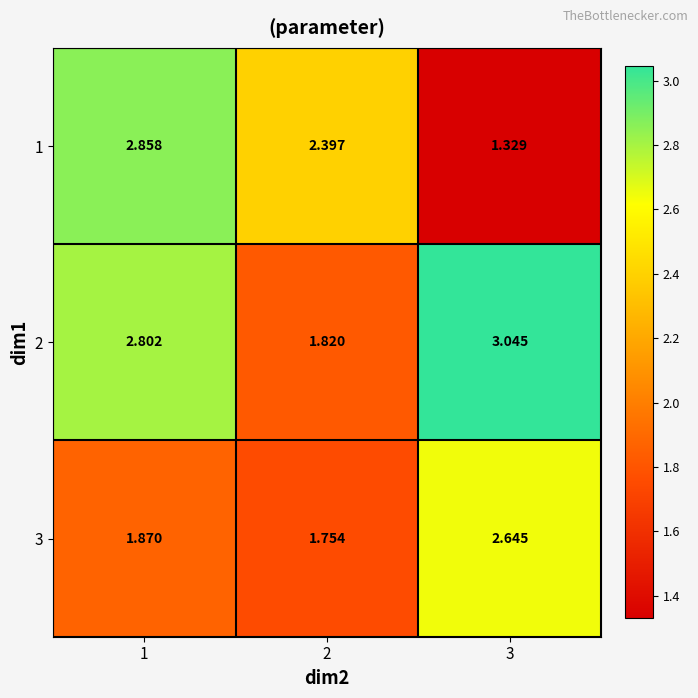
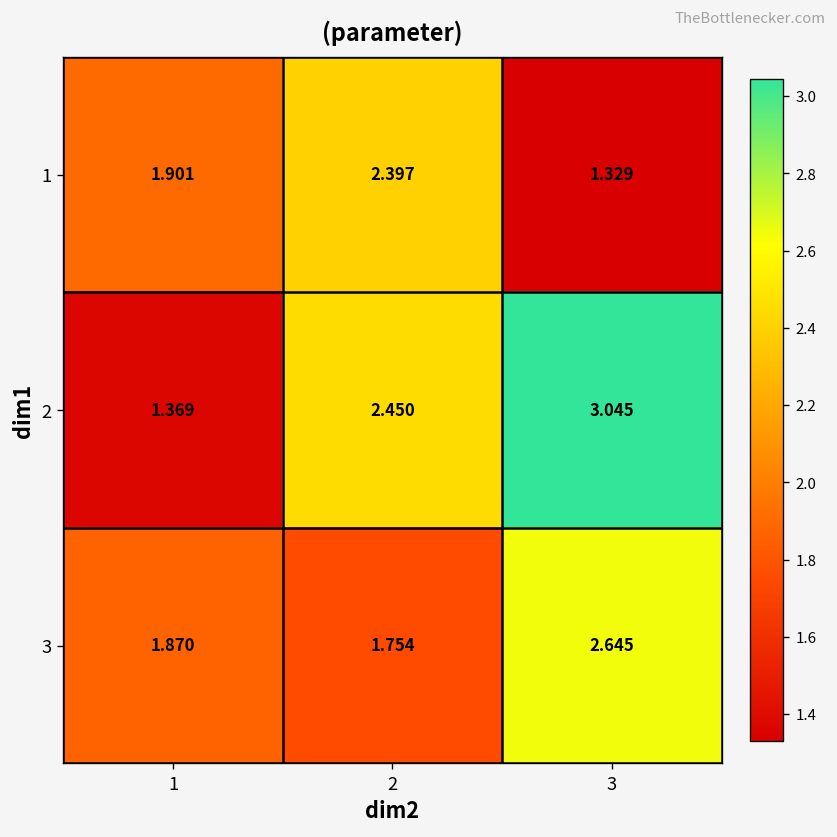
1, 1: 2.858 -> 1.901
2, 1: 2.802 -> 1.369
2, 2: 1.820 -> 2.450
